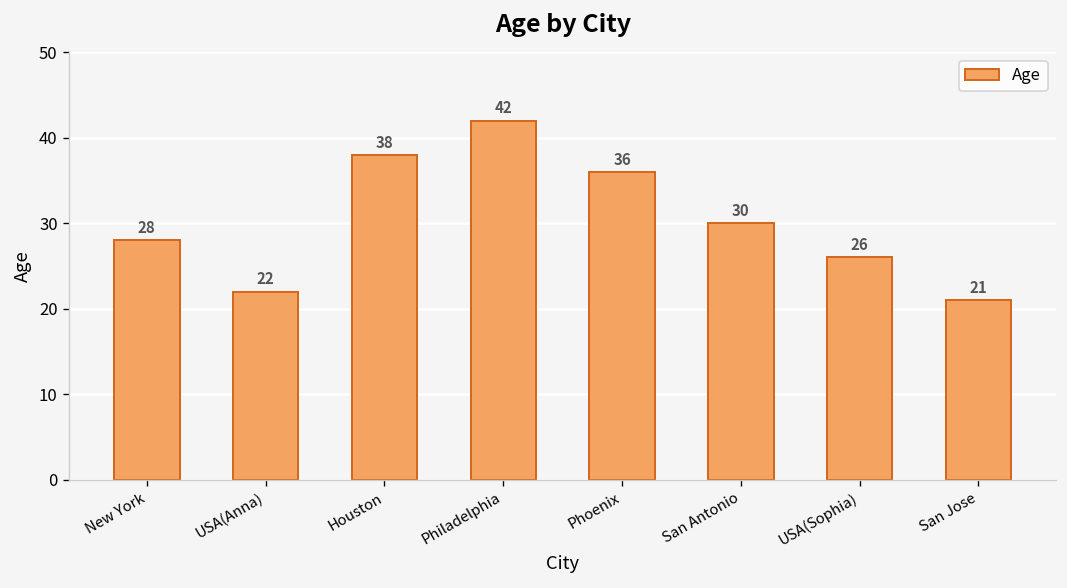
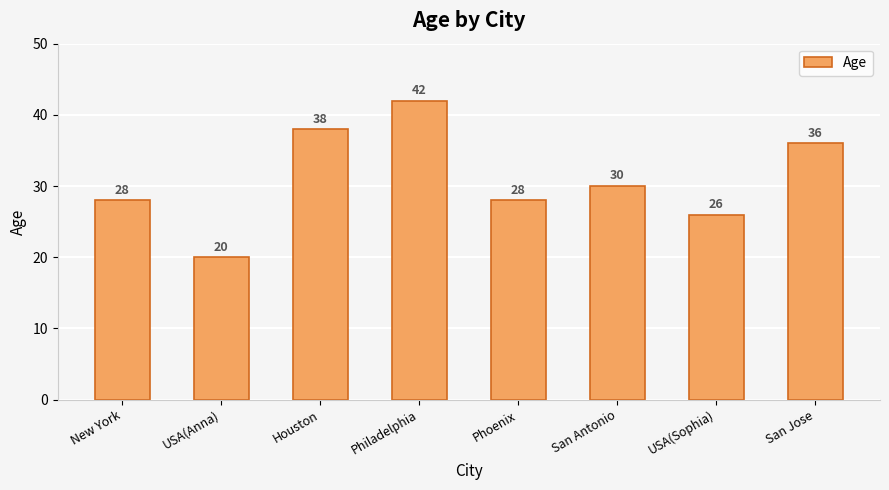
USA(Anna): 22 -> 20
Phoenix: 36 -> 28
San Jose: 21 -> 36
